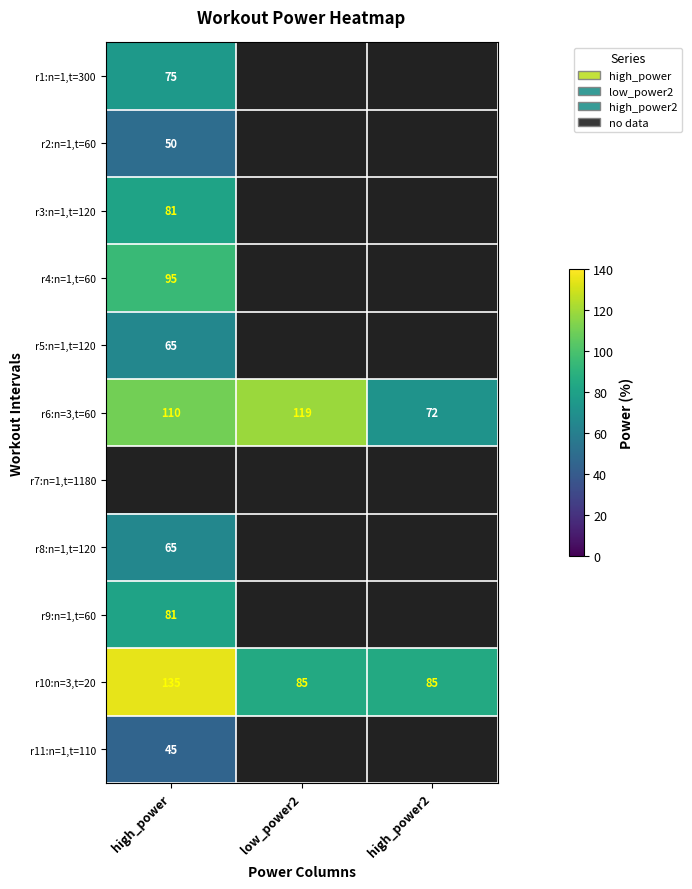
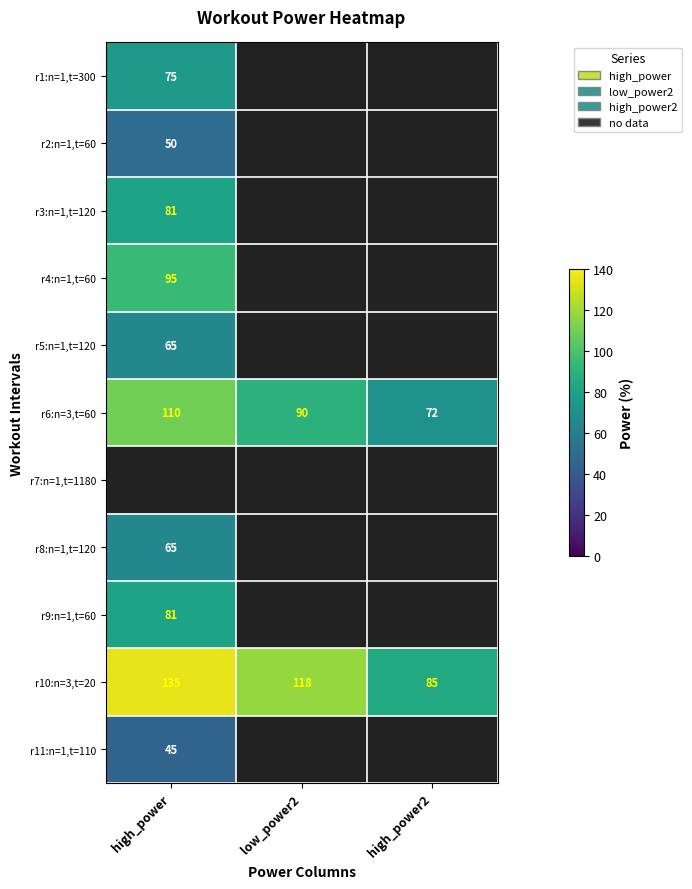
r6:n=3,t=60, low_power2: 119 -> 90
r10:n=3,t=20, low_power2: 85 -> 118
